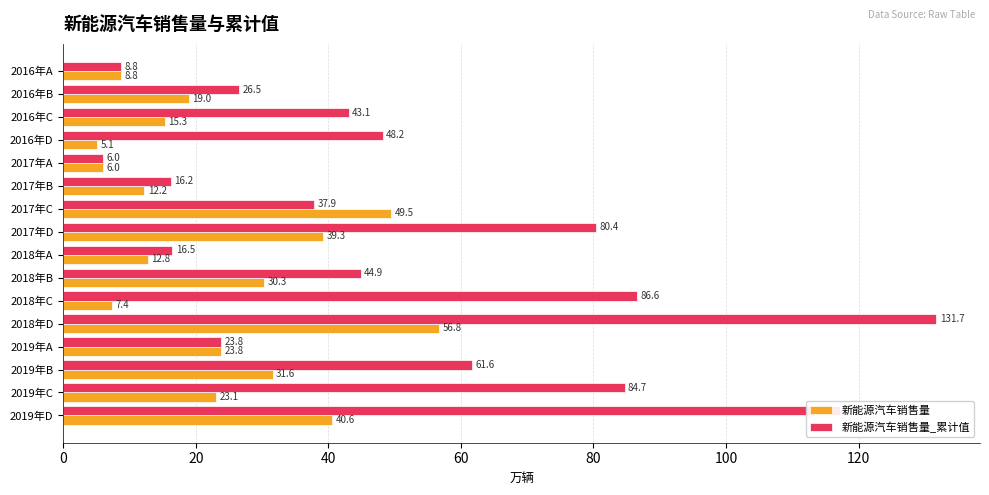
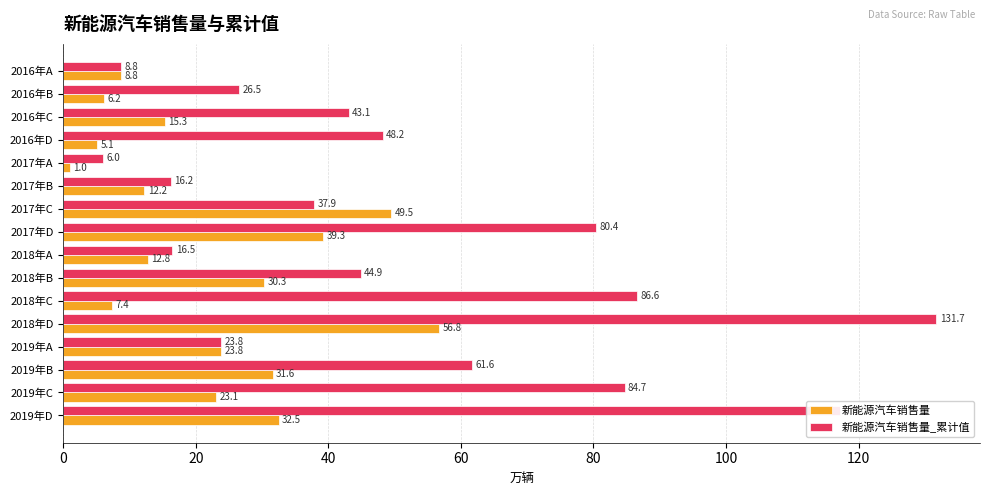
新能源汽车销售量, 2016年B: 19.0 -> 6.2
新能源汽车销售量, 2017年A: 6.0 -> 1.0
新能源汽车销售量, 2019年D: 40.6 -> 32.5
